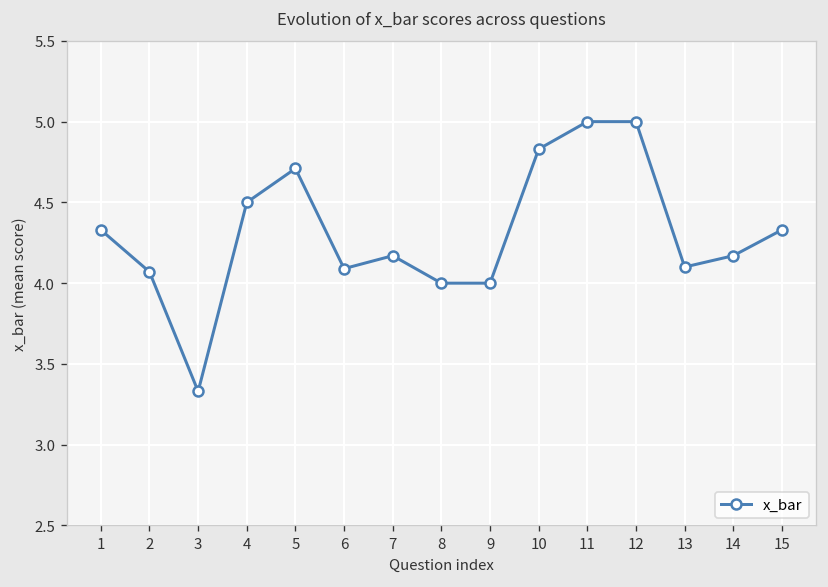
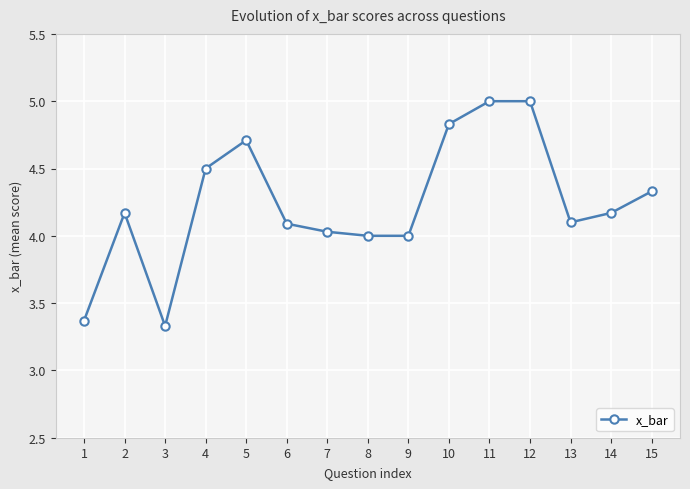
1: 4.33 -> 3.37
2: 4.07 -> 4.17
7: 4.17 -> 4.03
